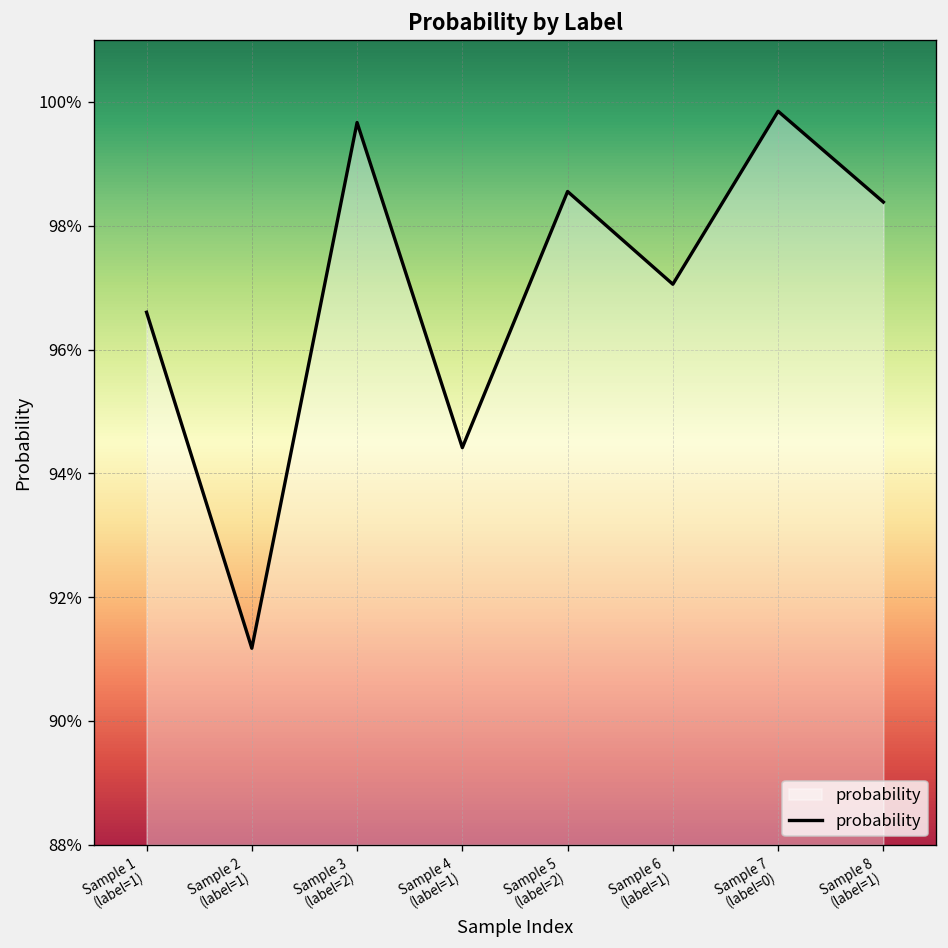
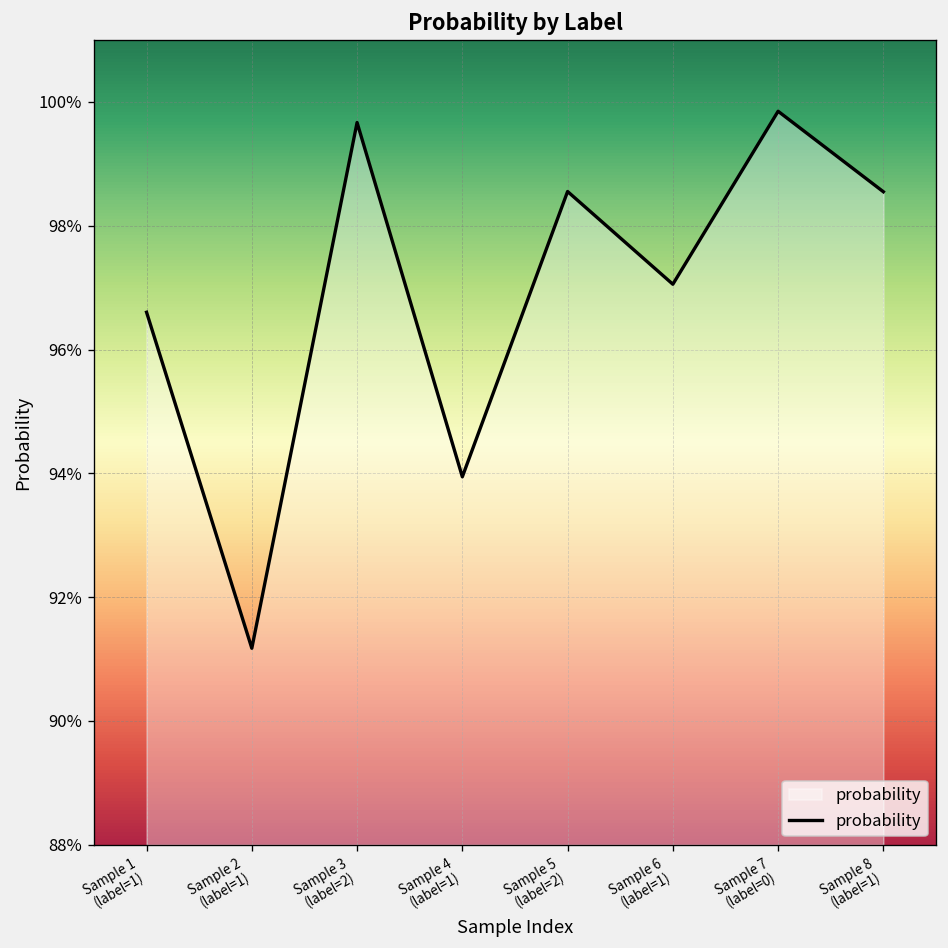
Sample 4 (label=1): 94.4% -> 93.9%
Sample 8 (label=1): 98.4% -> 98.5%
